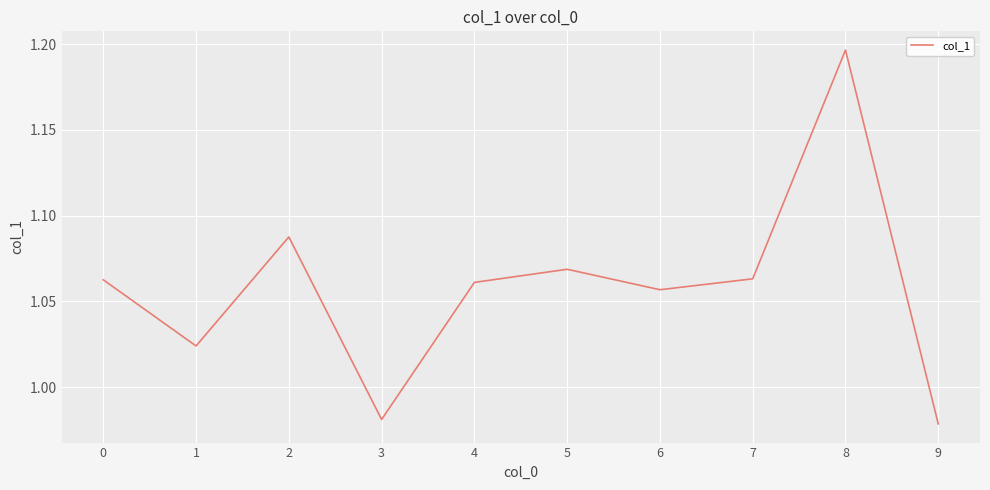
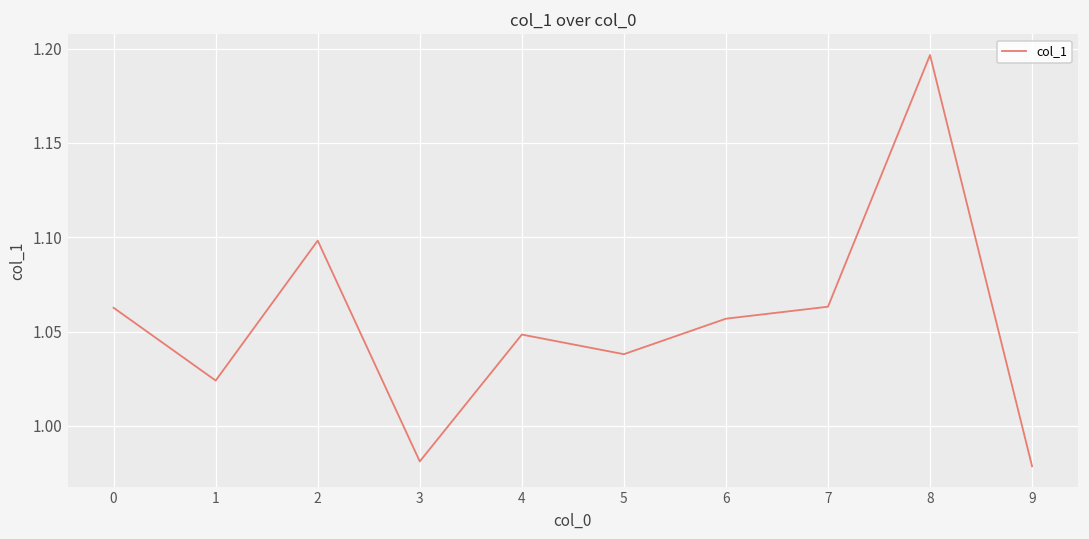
2: 1.088 -> 1.098
4: 1.061 -> 1.048
5: 1.069 -> 1.038
